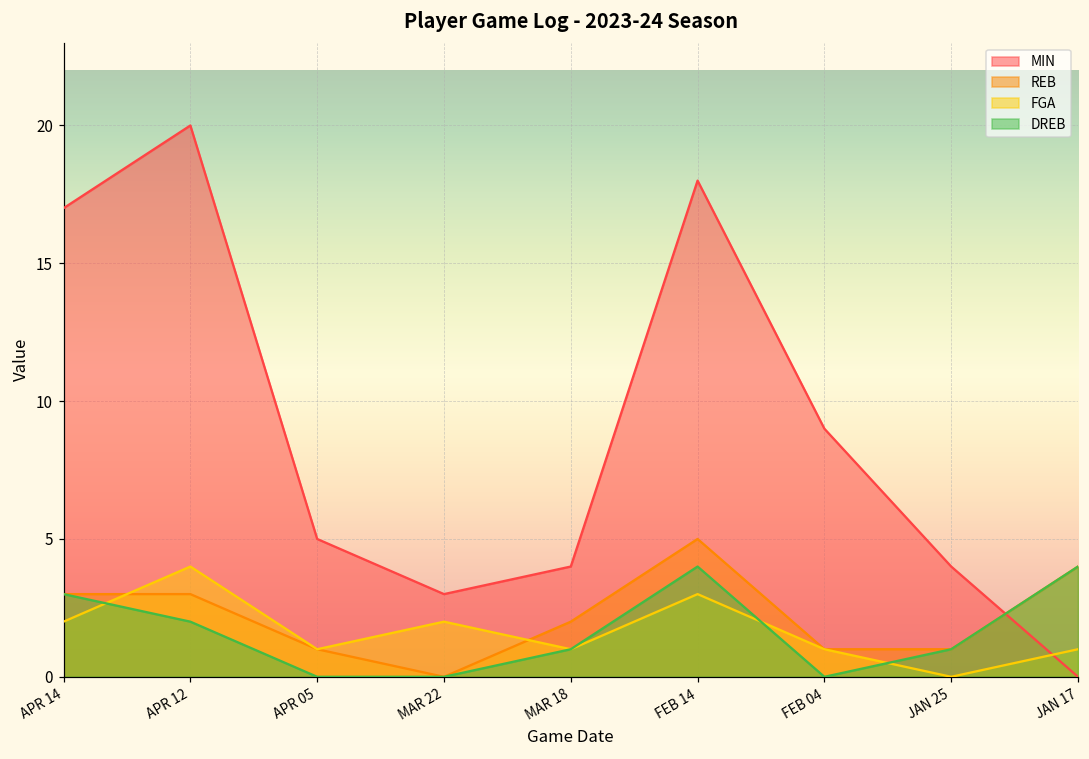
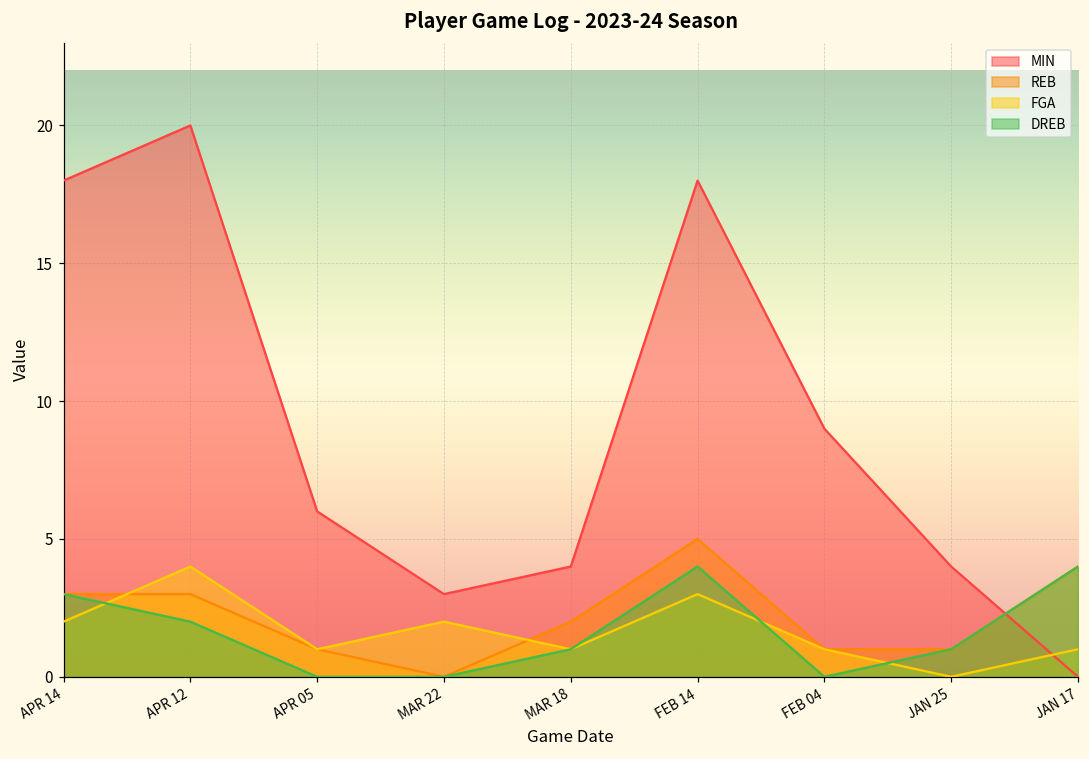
MIN, APR 14: 17 -> 18
MIN, APR 05: 5 -> 6
